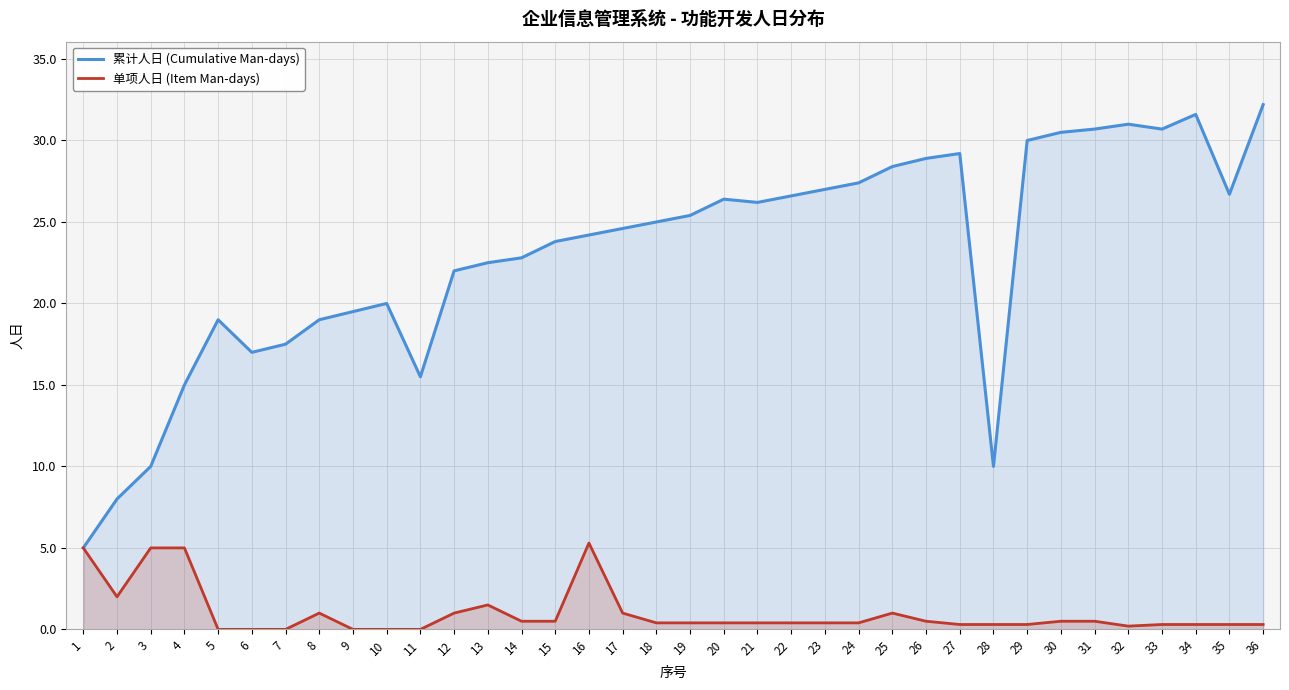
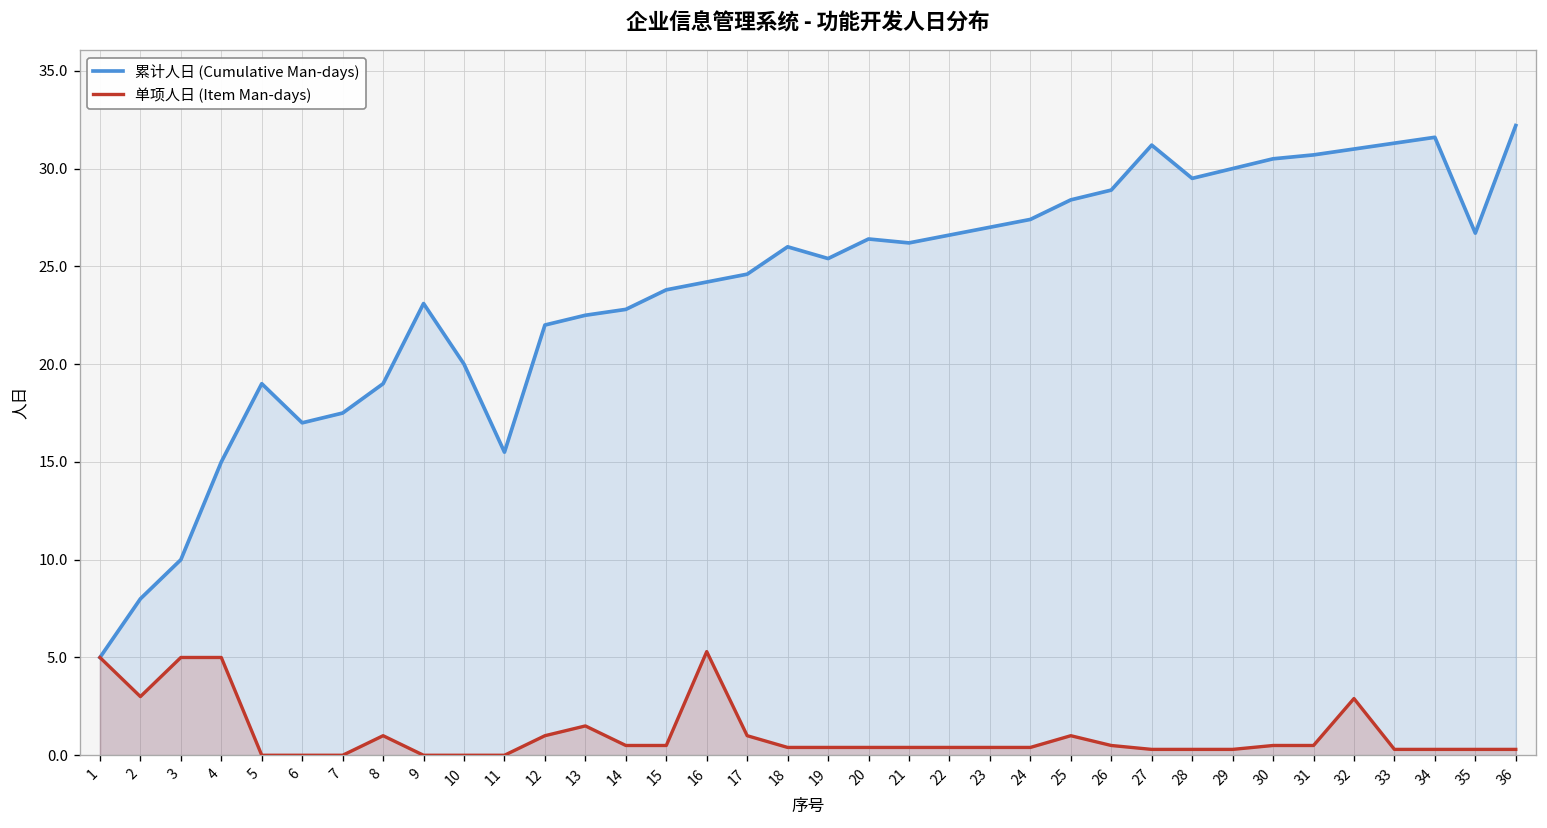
单项人日 (Item Man-days), 2: 2 -> 3
累计人日 (Cumulative Man-days), 9: 19.5 -> 23.1
累计人日 (Cumulative Man-days), 18: 25 -> 26
累计人日 (Cumulative Man-days), 27: 29.2 -> 31.2
累计人日 (Cumulative Man-days), 28: 10.0 -> 29.5
单项人日 (Item Man-days), 32: 0.2 -> 2.9
累计人日 (Cumulative Man-days), 33: 30.7 -> 31.3
